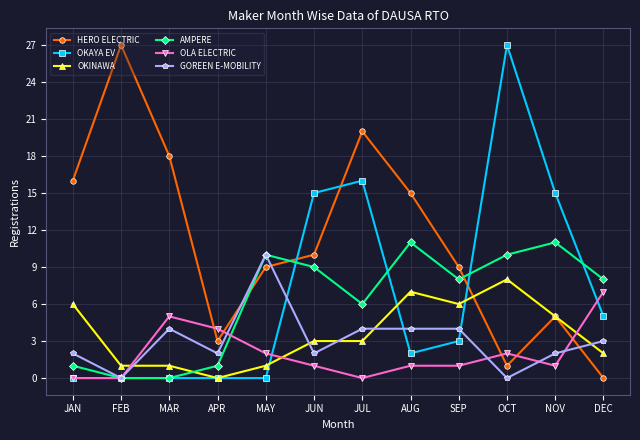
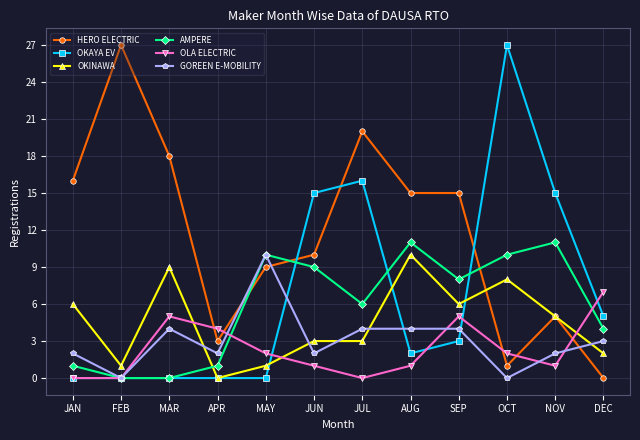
OKINAWA, MAR: 1 -> 9
OKINAWA, AUG: 7 -> 10
HERO ELECTRIC, SEP: 9 -> 15
OLA ELECTRIC, SEP: 1 -> 5
AMPERE, DEC: 8 -> 4
